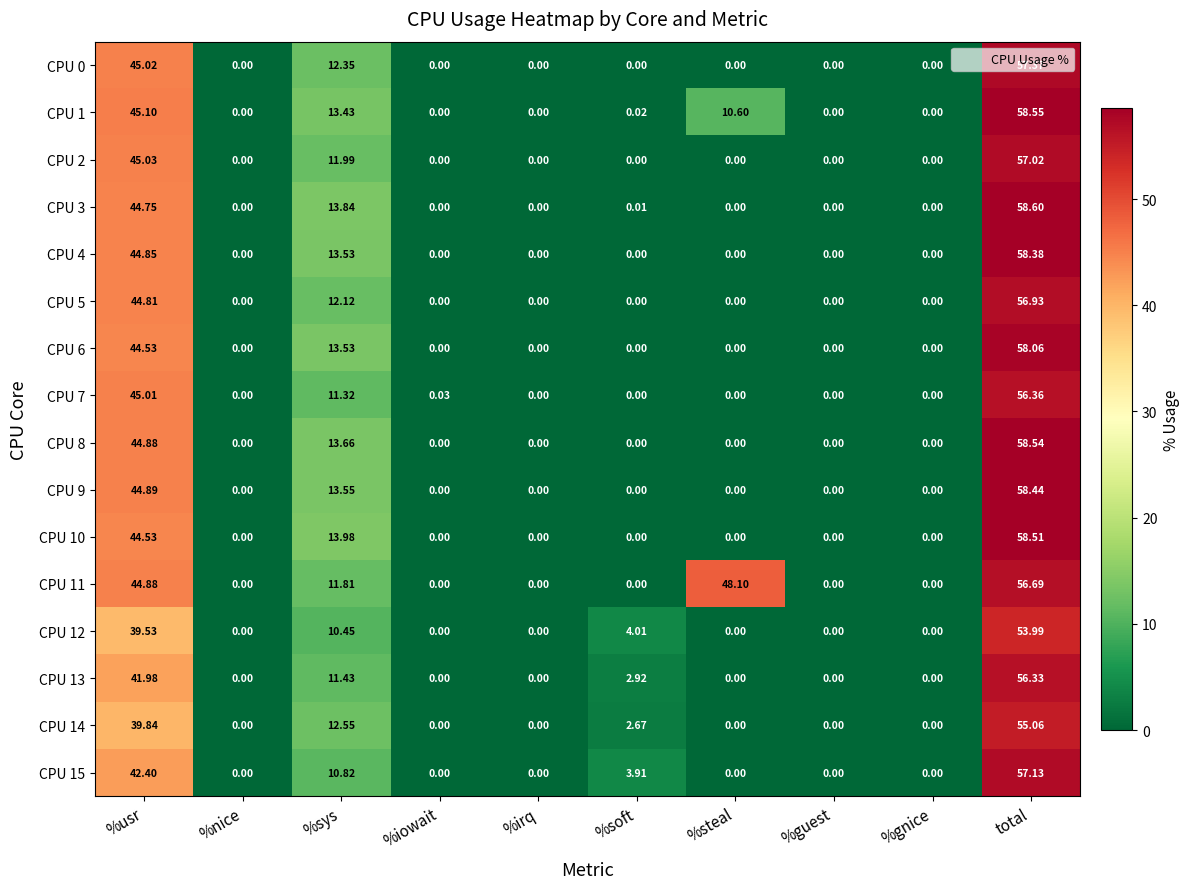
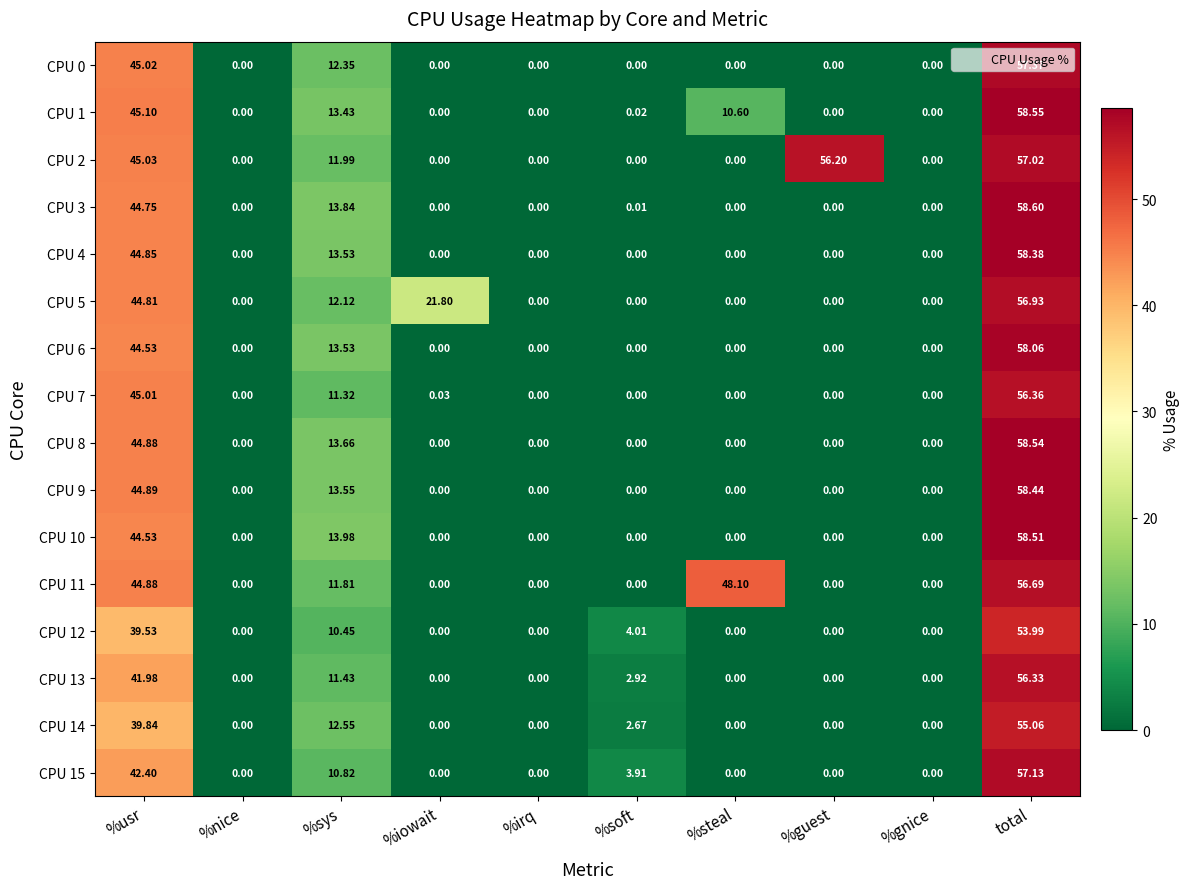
CPU 2, %guest: 0.00 -> 56.20
CPU 5, %iowait: 0.00 -> 21.80
